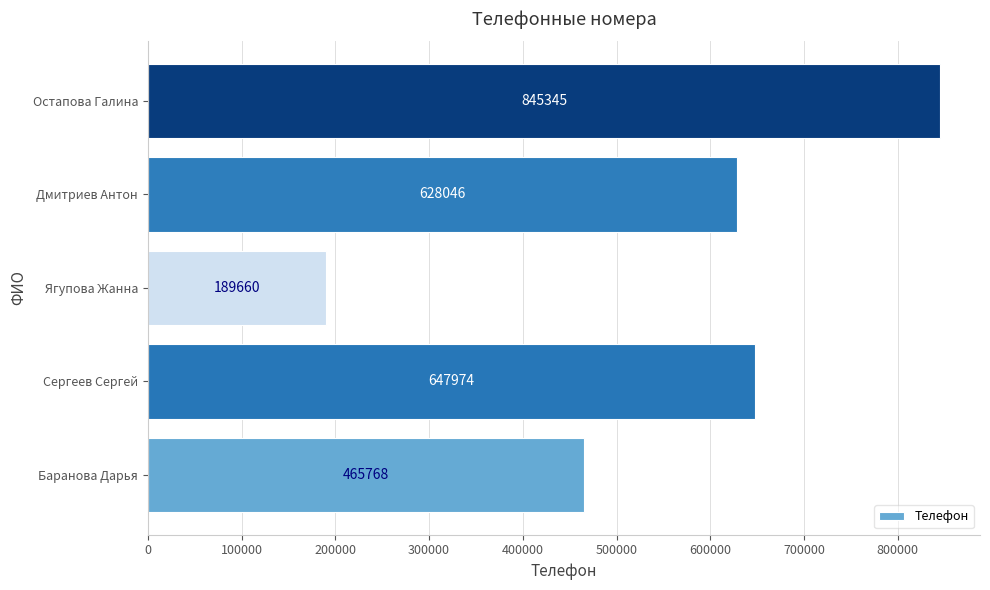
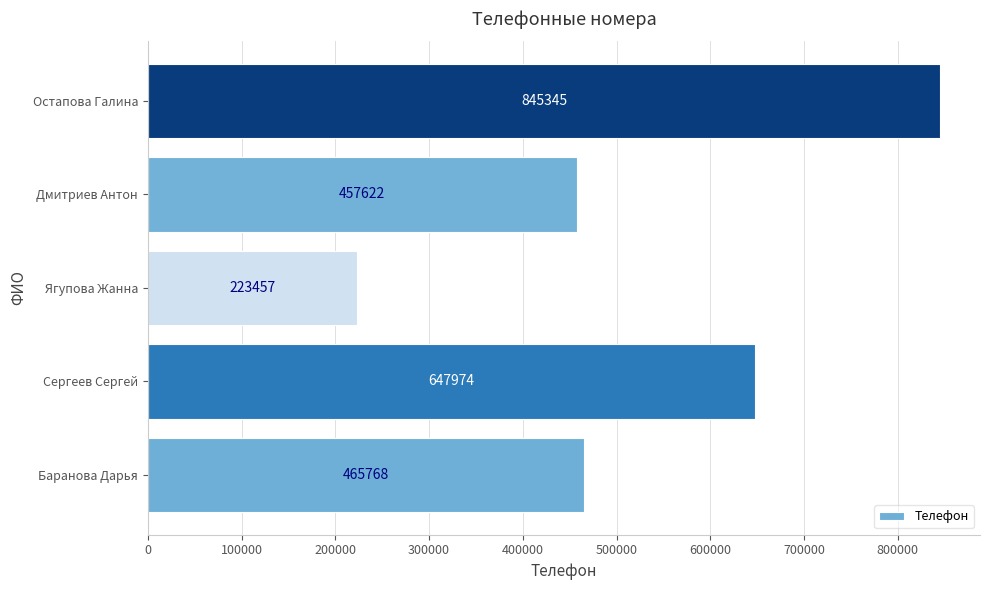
Дмитриев Антон: 628046 -> 457622
Ягупова Жанна: 189660 -> 223457
